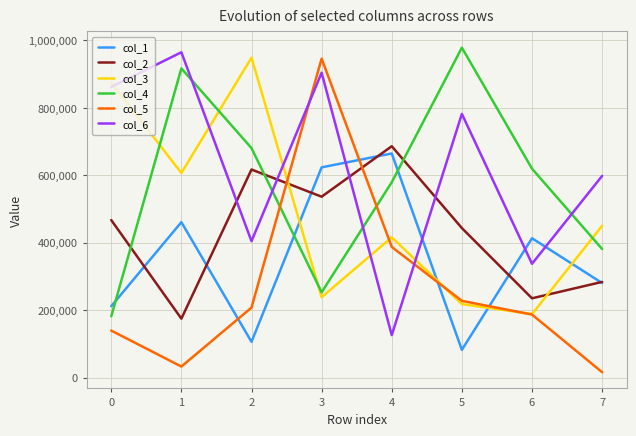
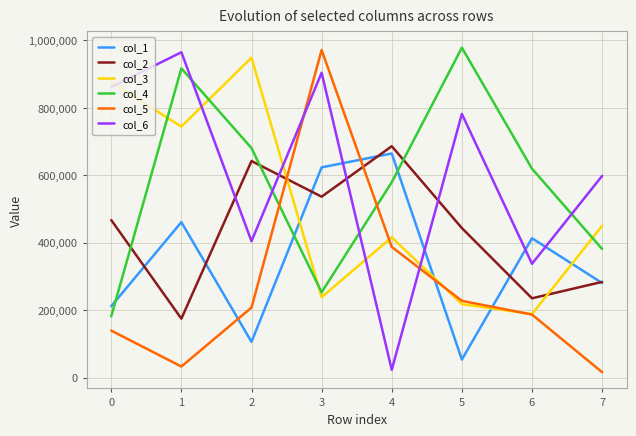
col_3, 1: 610,000 -> 740,000
col_2, 2: 620,000 -> 640,000
col_5, 3: 950,000 -> 970,000
col_6, 4: 130,000 -> 20,000
col_1, 5: 80,000 -> 50,000
